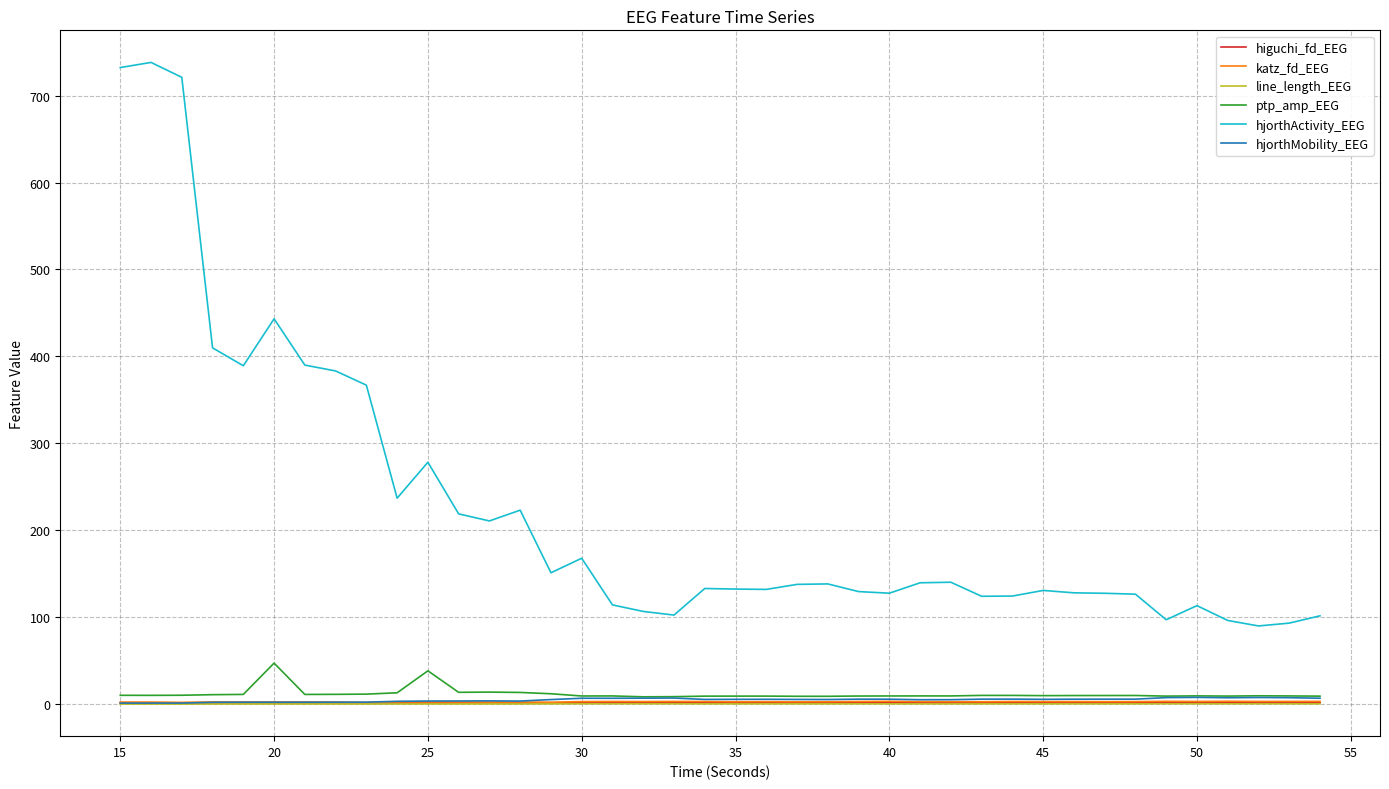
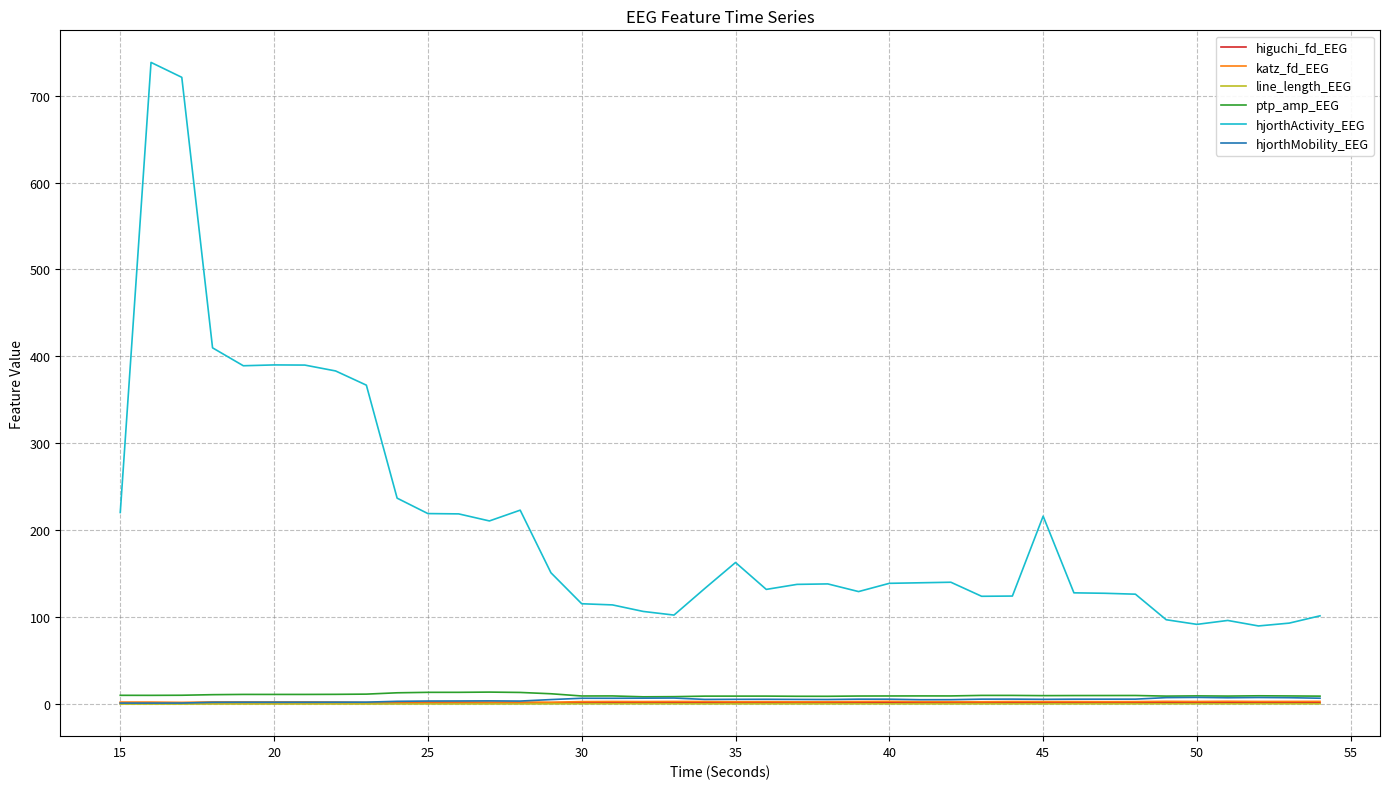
hjorthActivity_EEG, 15: 730 -> 220
ptp_amp_EEG, 20: 50 -> 10
hjorthActivity_EEG, 20: 440 -> 390
ptp_amp_EEG, 25: 40 -> 10
hjorthActivity_EEG, 25: 280 -> 220
hjorthActivity_EEG, 30: 170 -> 120
hjorthActivity_EEG, 35: 130 -> 160
hjorthActivity_EEG, 40: 130 -> 140
hjorthActivity_EEG, 45: 130 -> 220
hjorthActivity_EEG, 50: 110 -> 90
